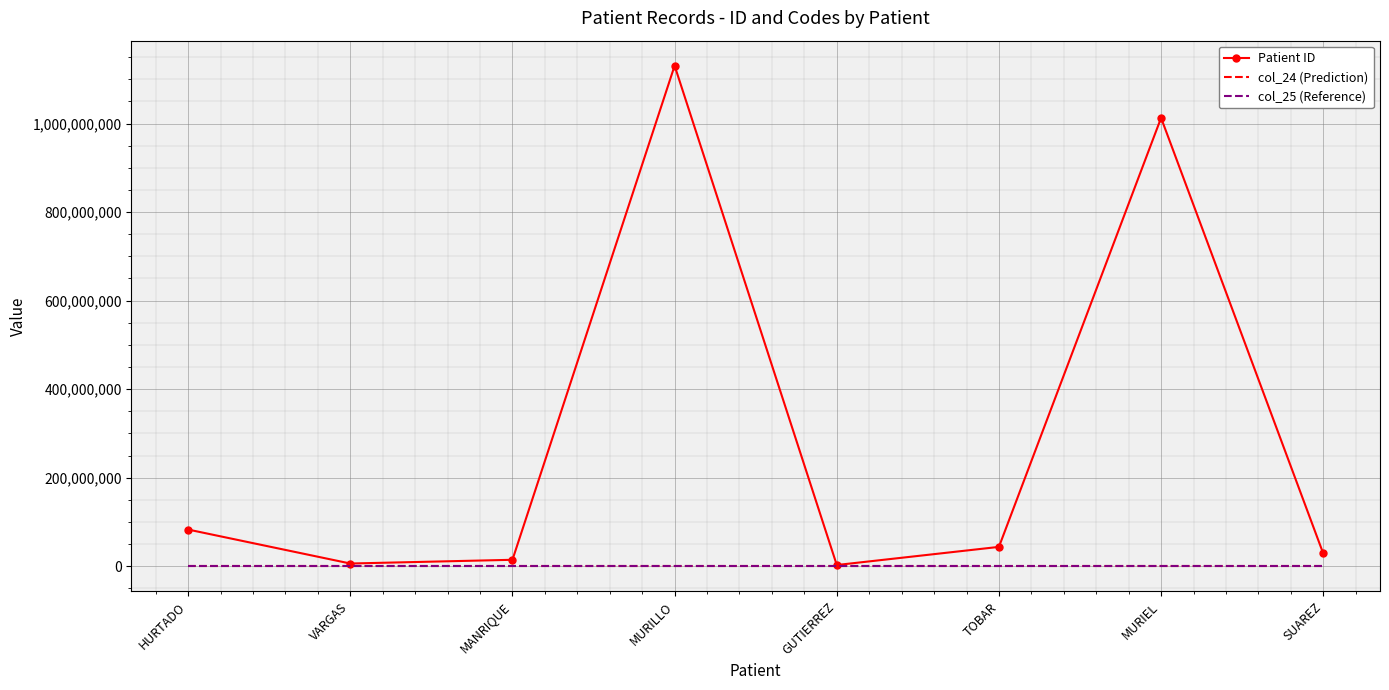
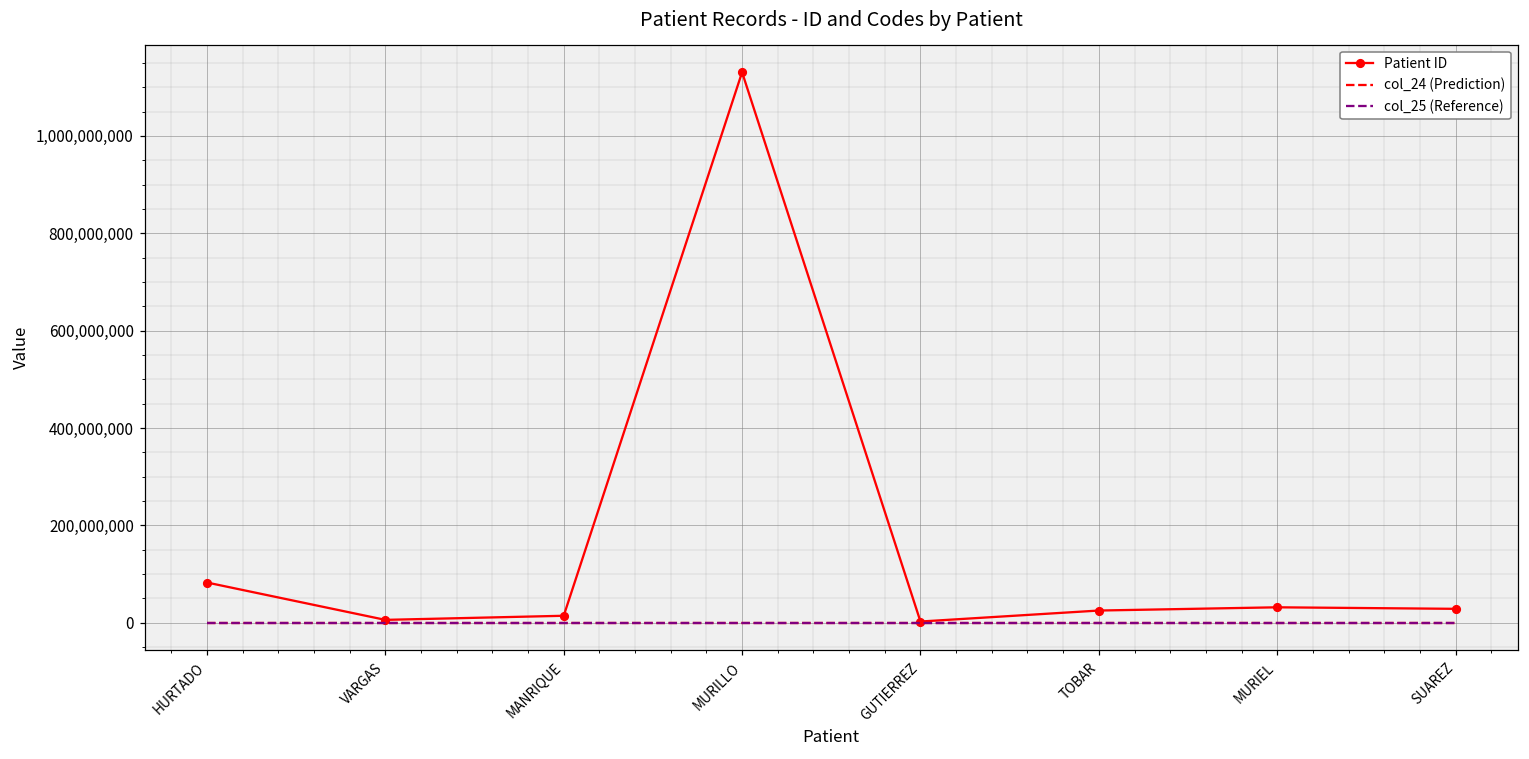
Patient ID, TOBAR: 40,000,000 -> 30,000,000
Patient ID, MURIEL: 1,010,000,000 -> 30,000,000
